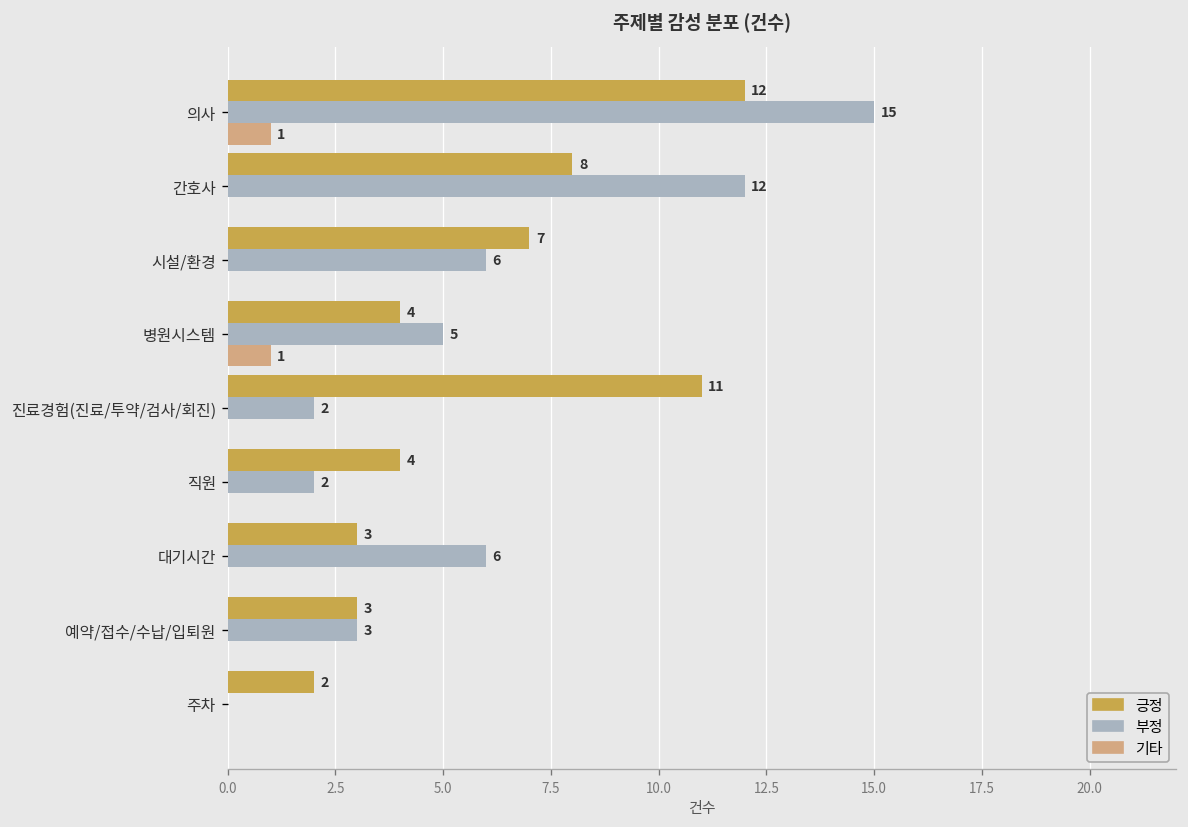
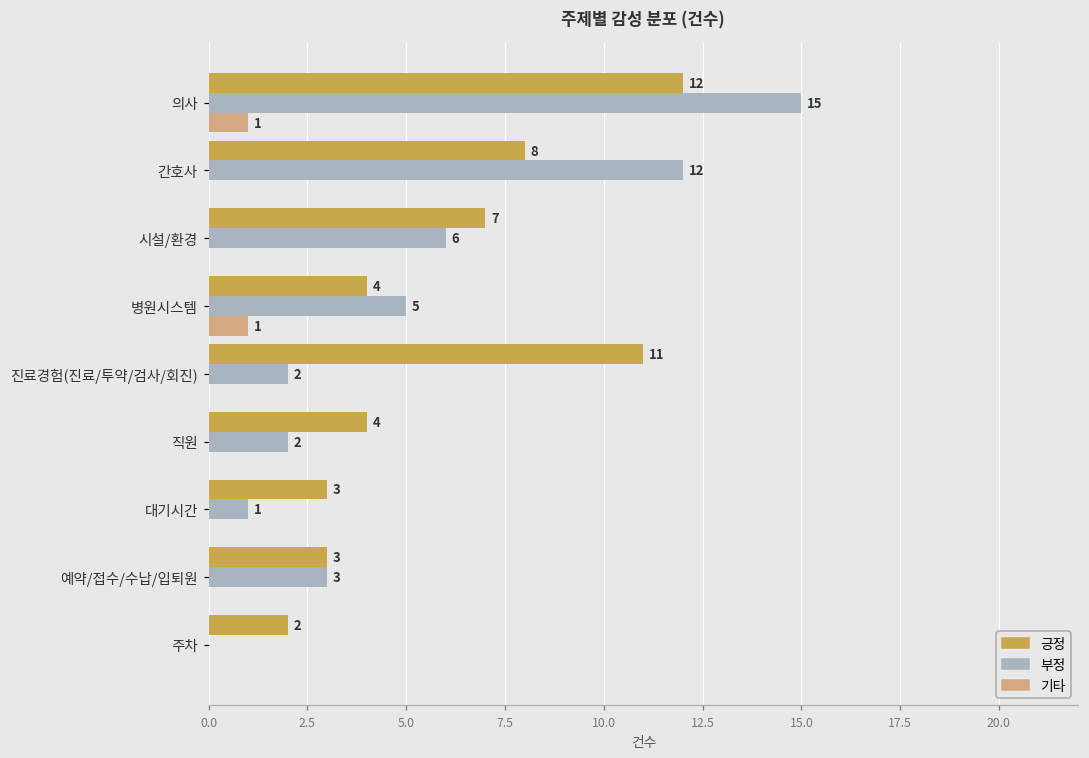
부정, 대기시간: 6 -> 1
